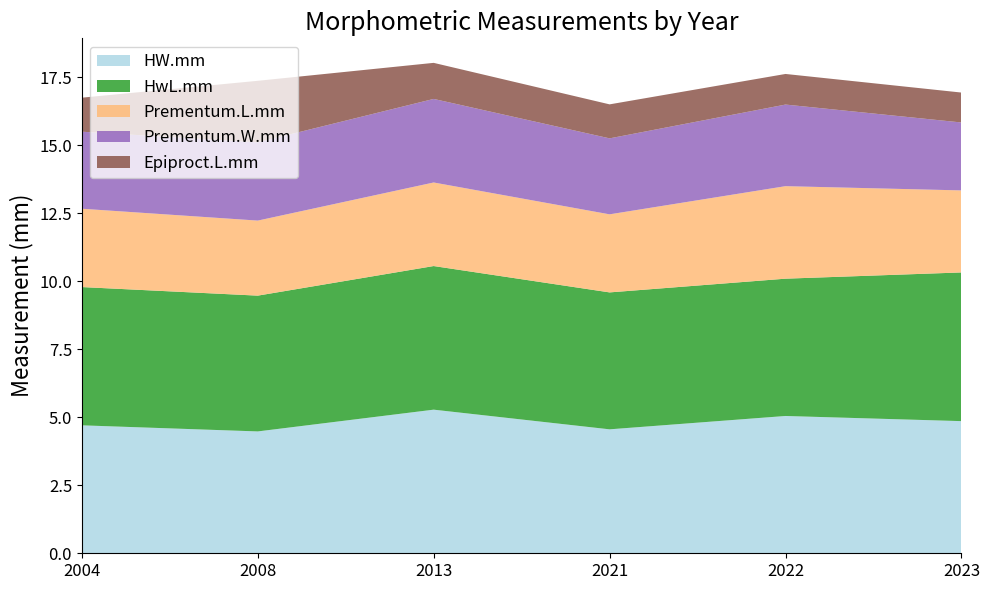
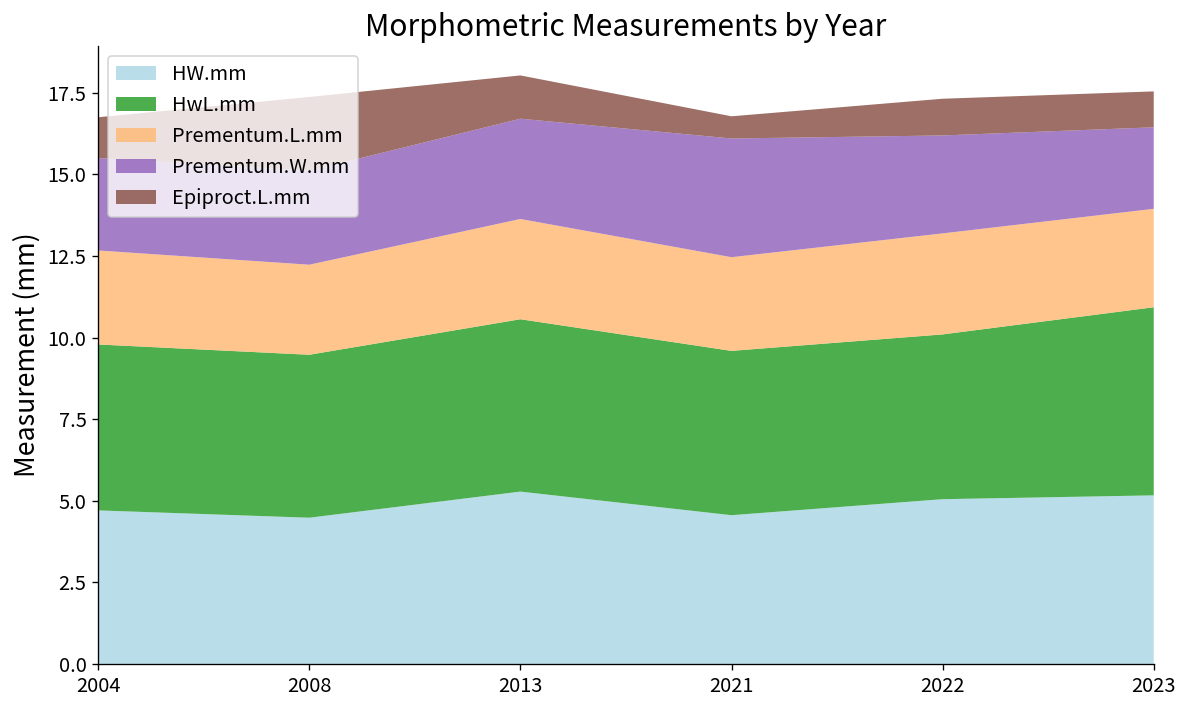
Prementum.W.mm, 2021: 2.8 -> 3.6
Epiproct.L.mm, 2021: 1.3 -> 0.7
Prementum.L.mm, 2022: 3.4 -> 3.1
HW.mm, 2023: 4.9 -> 5.2
HwL.mm, 2023: 5.5 -> 5.8
